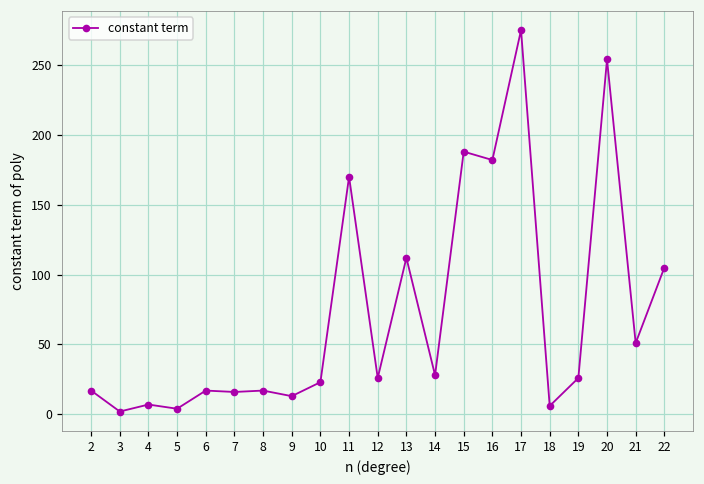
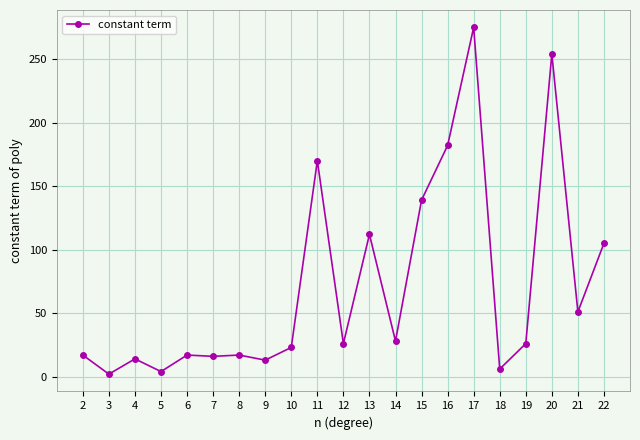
4: 7 -> 14
15: 188 -> 139
